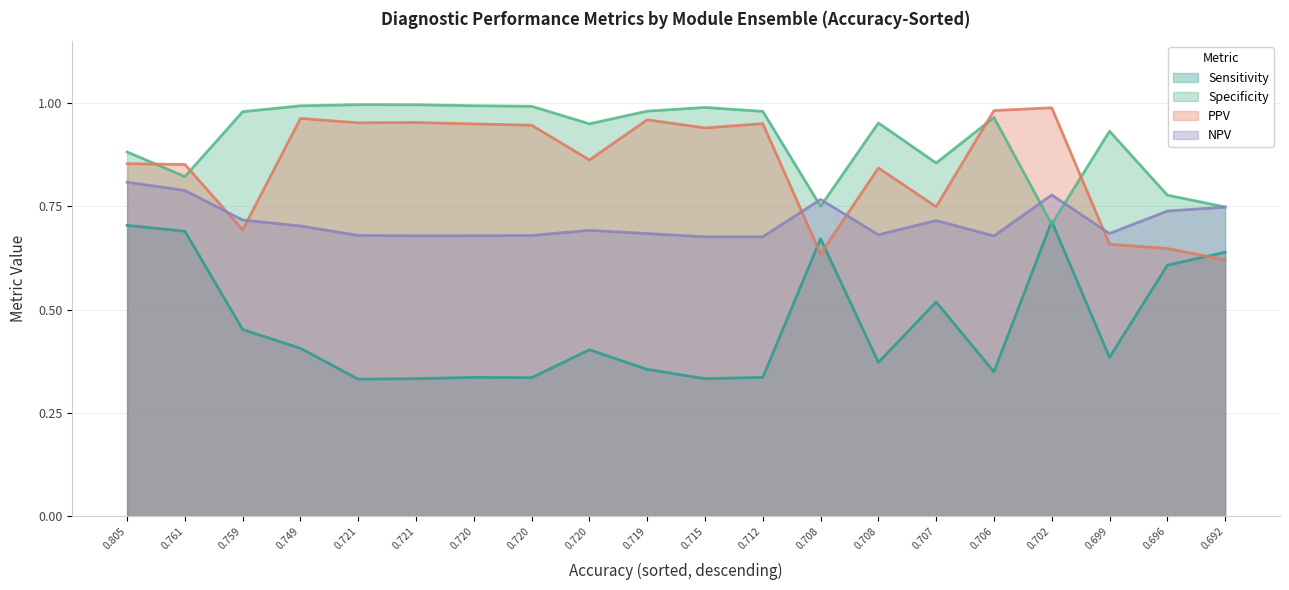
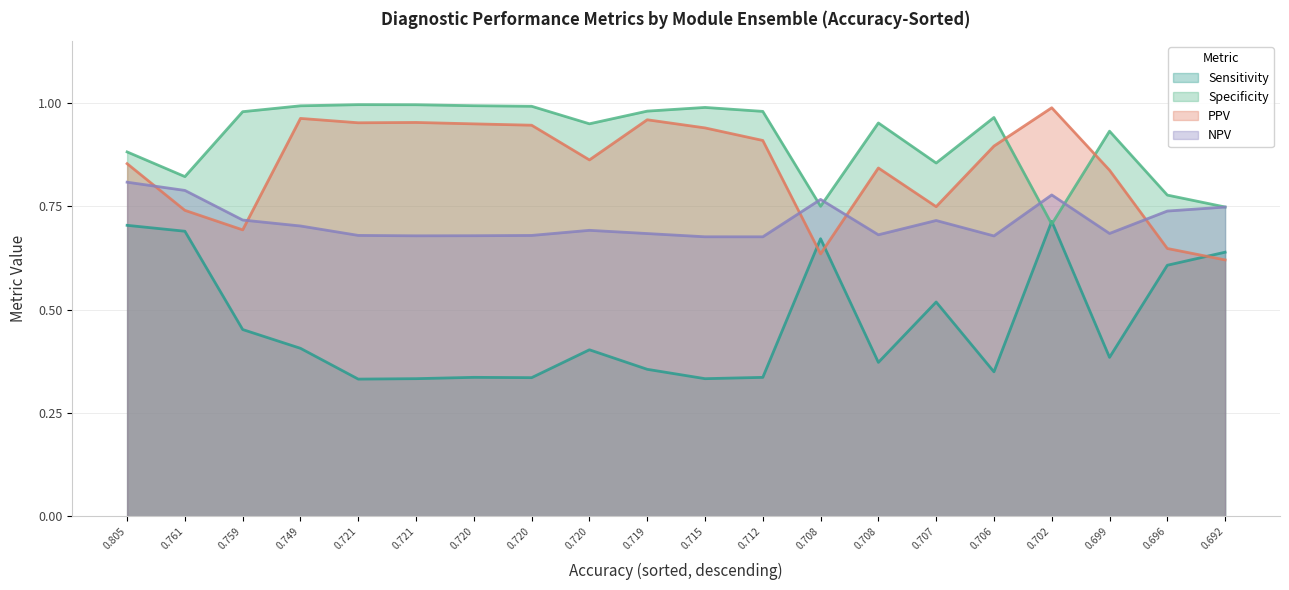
PPV, 0.761: 0.85 -> 0.74
PPV, 0.712: 0.95 -> 0.91
PPV, 0.706: 0.98 -> 0.90
PPV, 0.699: 0.66 -> 0.84
